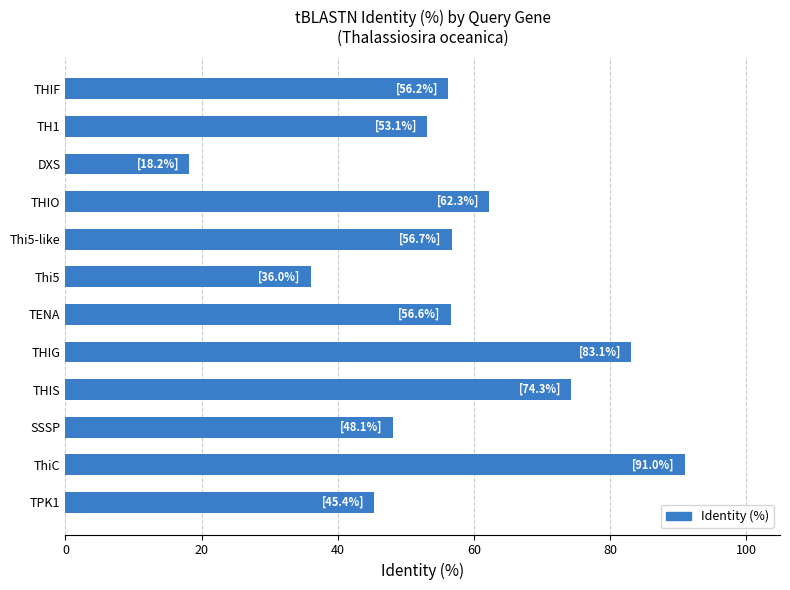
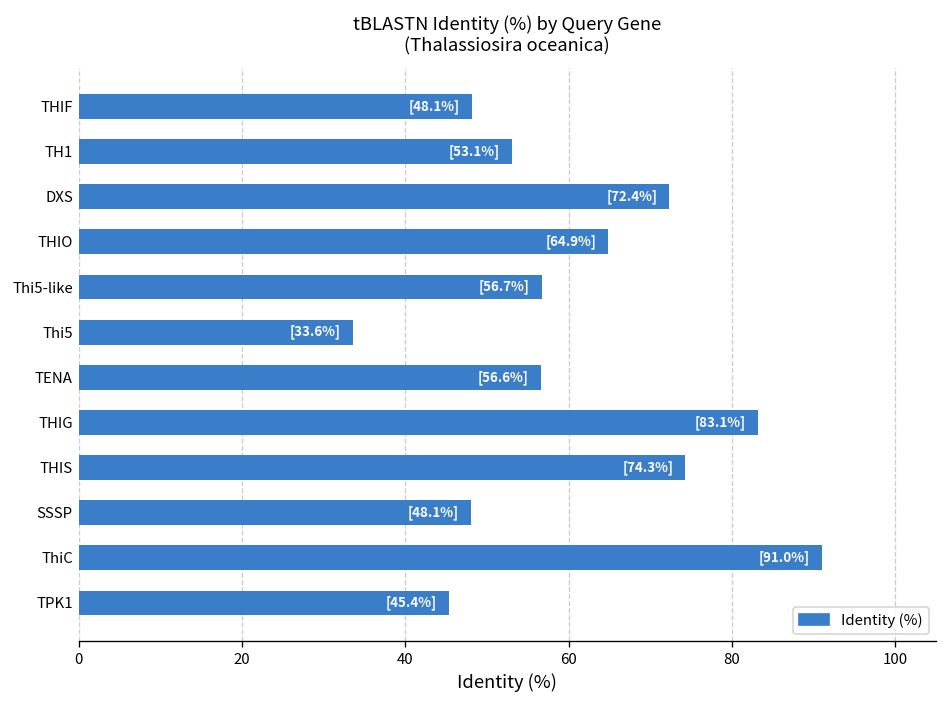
THIF: 56.2%] -> 48.1%]
DXS: 18.2%] -> 72.4%]
THIO: 62.3%] -> 64.9%]
Thi5: 36.0%] -> 33.6%]
